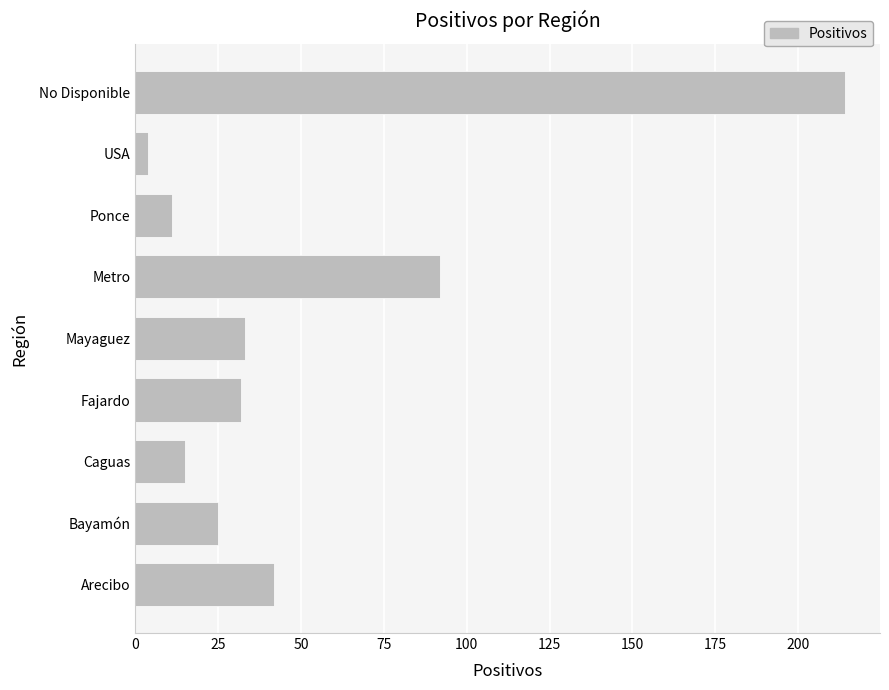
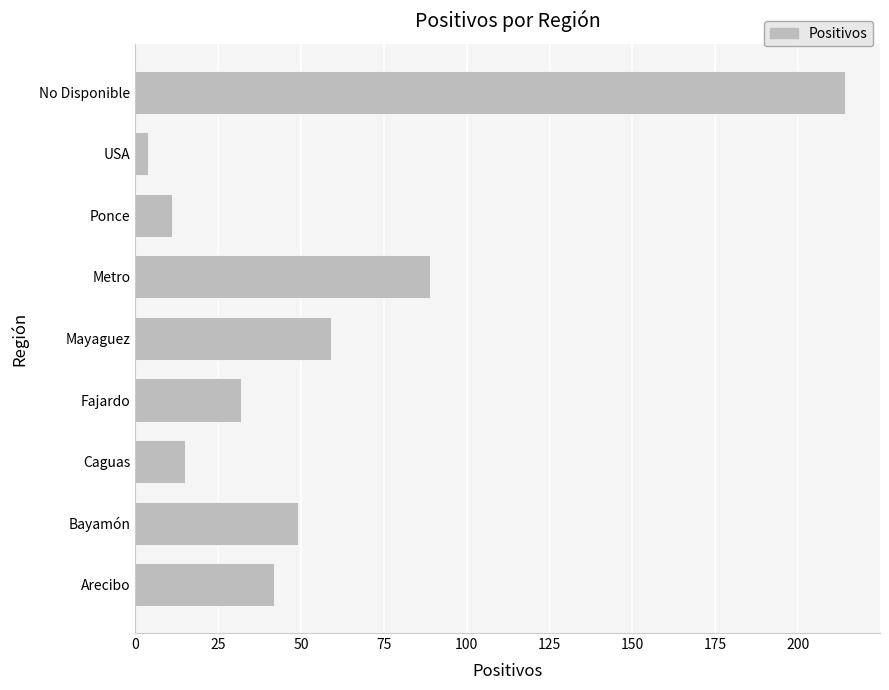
Metro: 92 -> 89
Mayaguez: 33 -> 59
Bayamón: 25 -> 49
